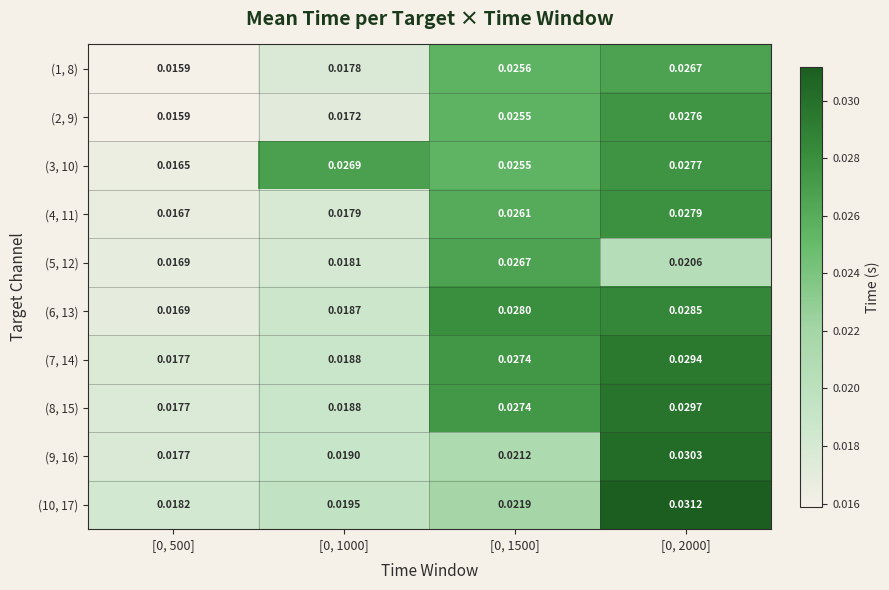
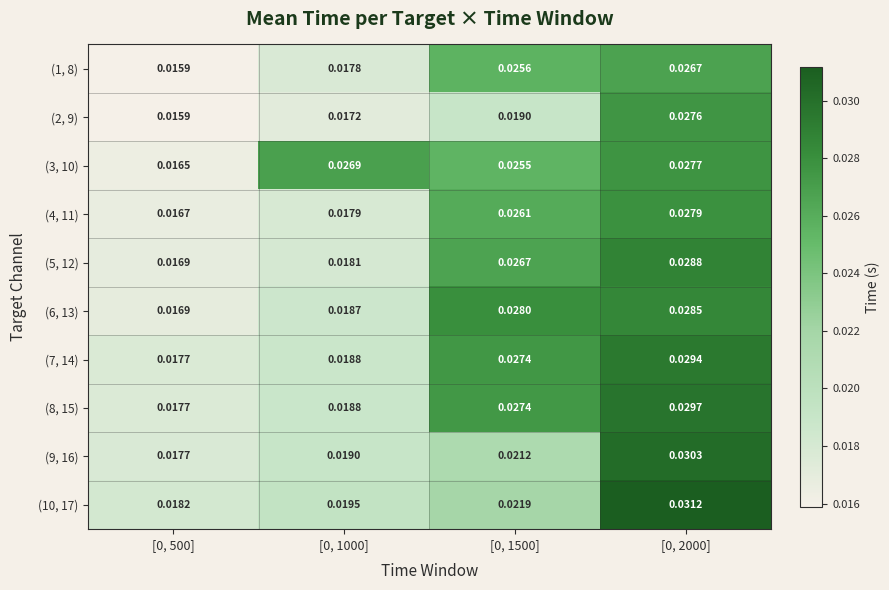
(2, 9), [0, 1500]: 0.0255 -> 0.0190
(5, 12), [0, 2000]: 0.0206 -> 0.0288
